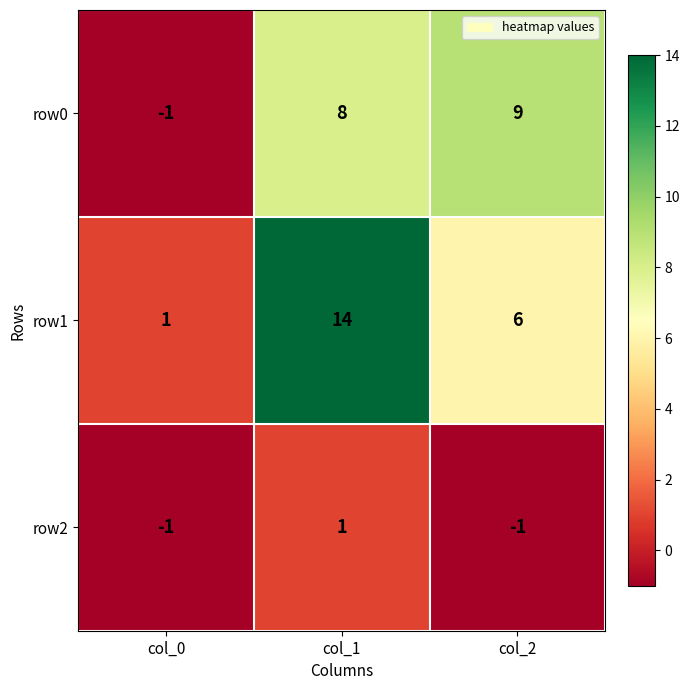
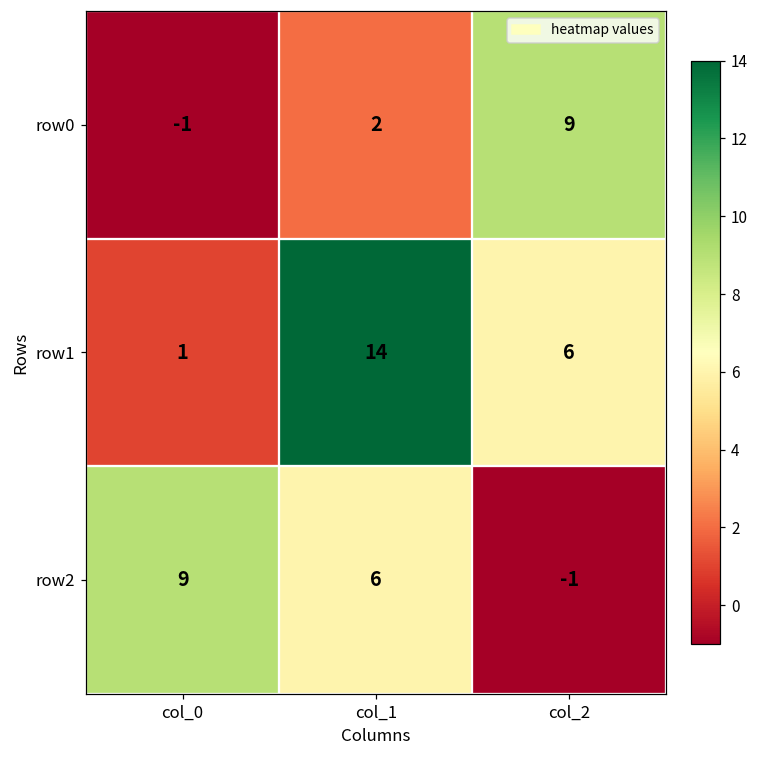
row0, col_1: 8 -> 2
row2, col_0: -1 -> 9
row2, col_1: 1 -> 6
